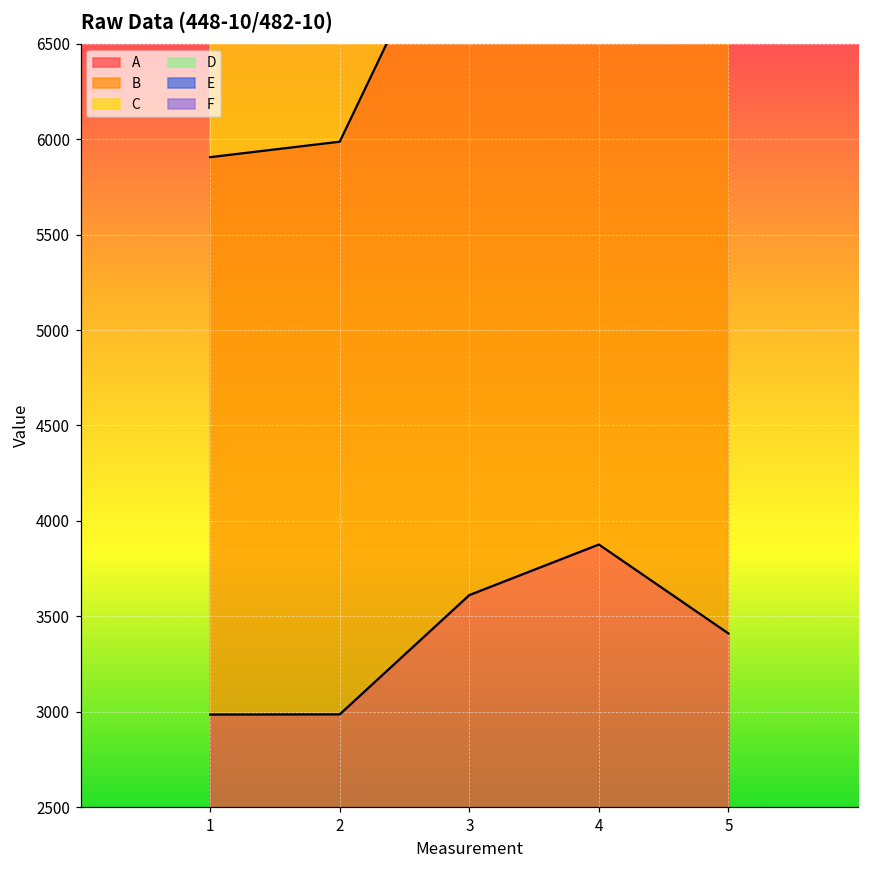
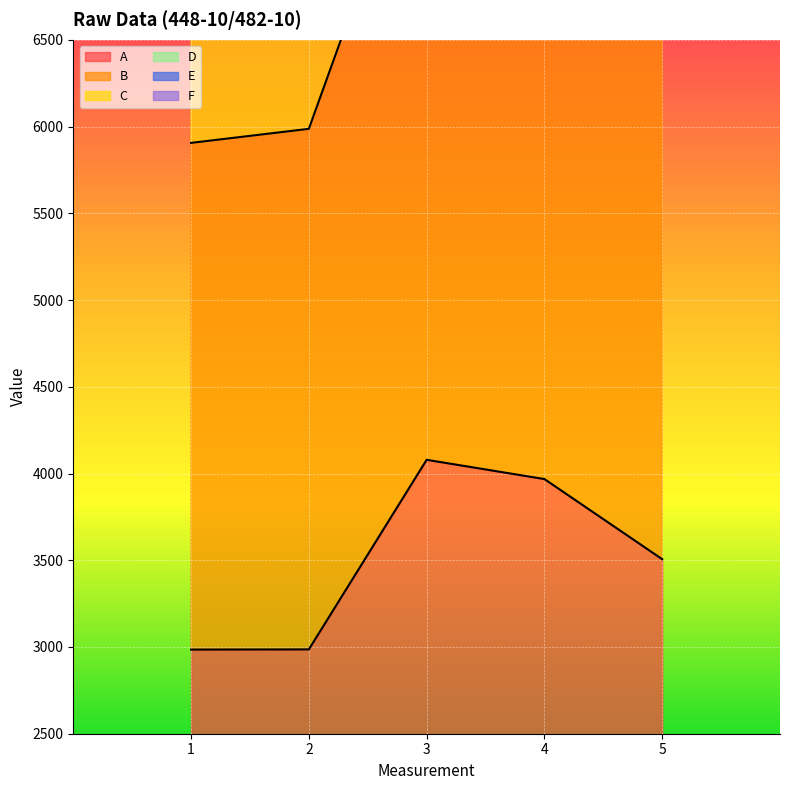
A, 3: 3610 -> 4080
A, 4: 3880 -> 3970
A, 5: 3410 -> 3510
